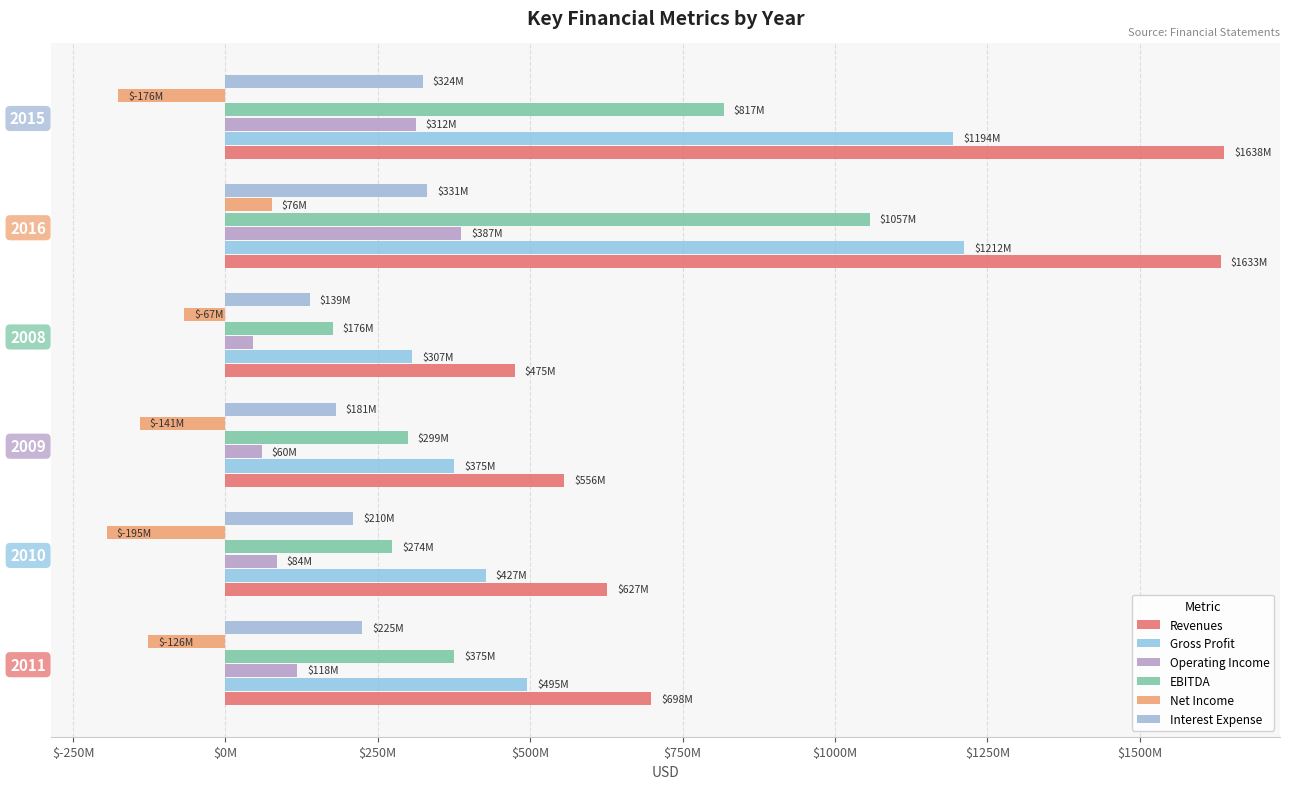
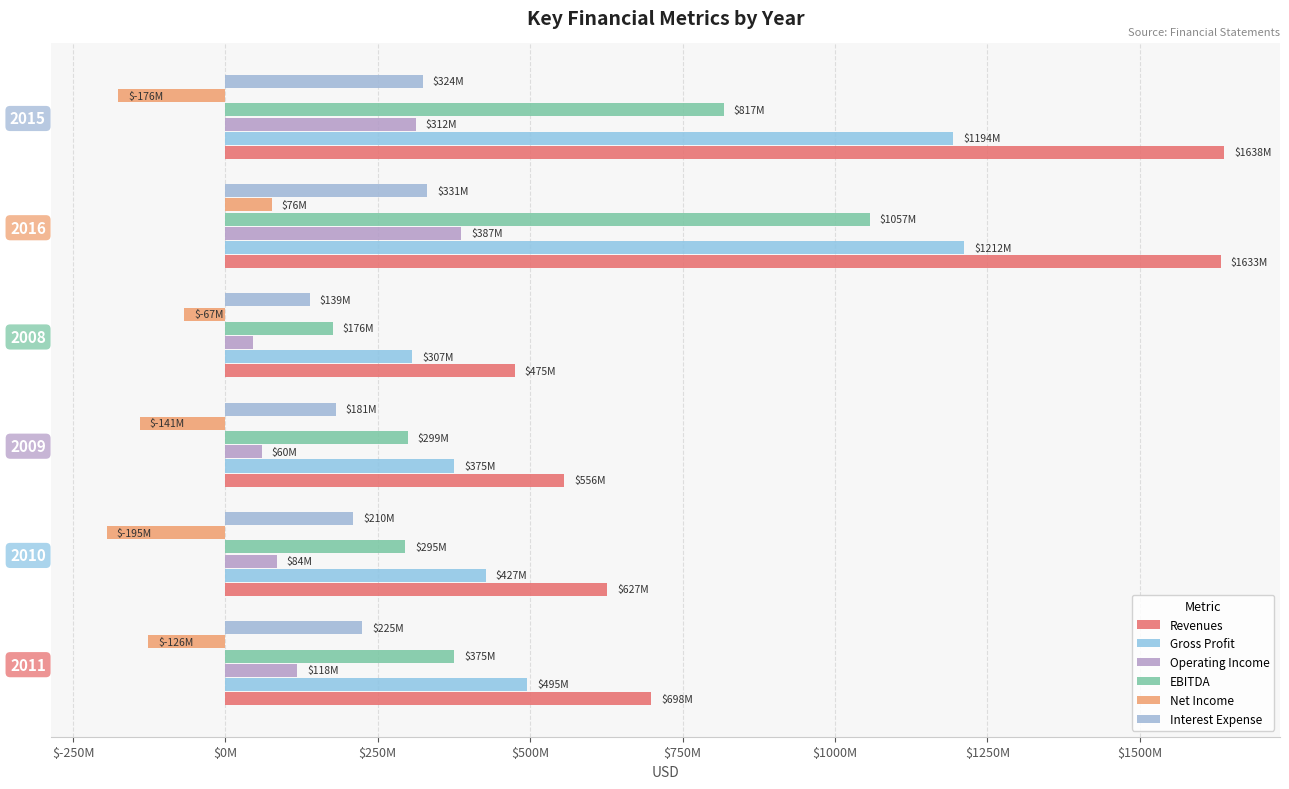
EBITDA, 2010: $274M -> $295M
